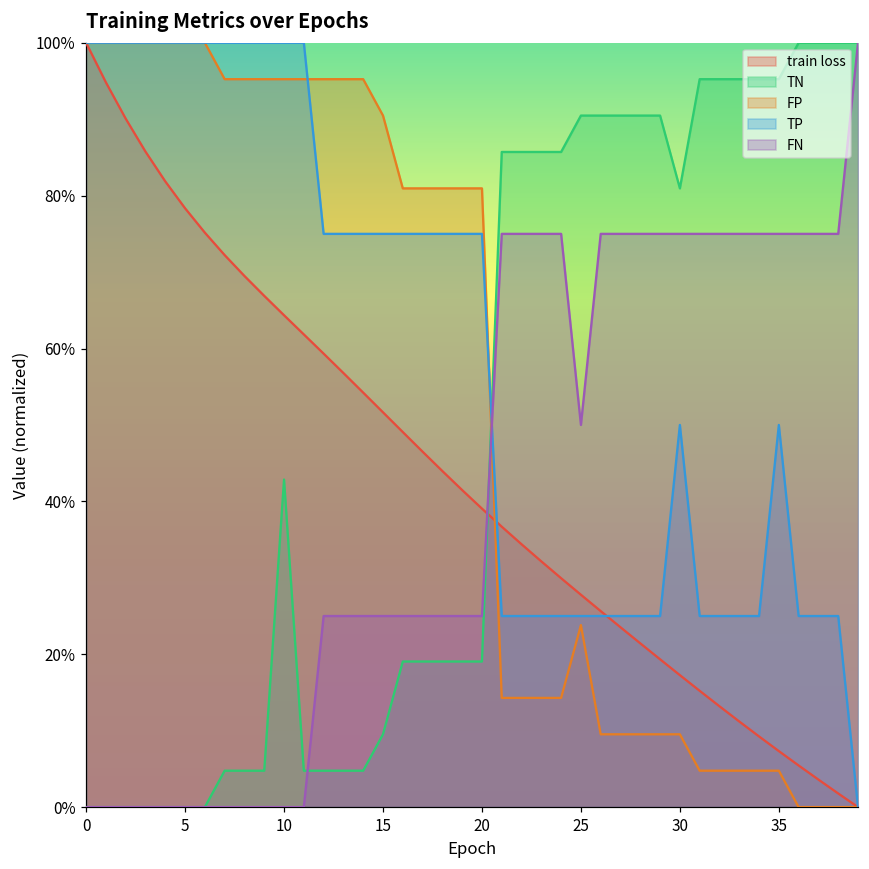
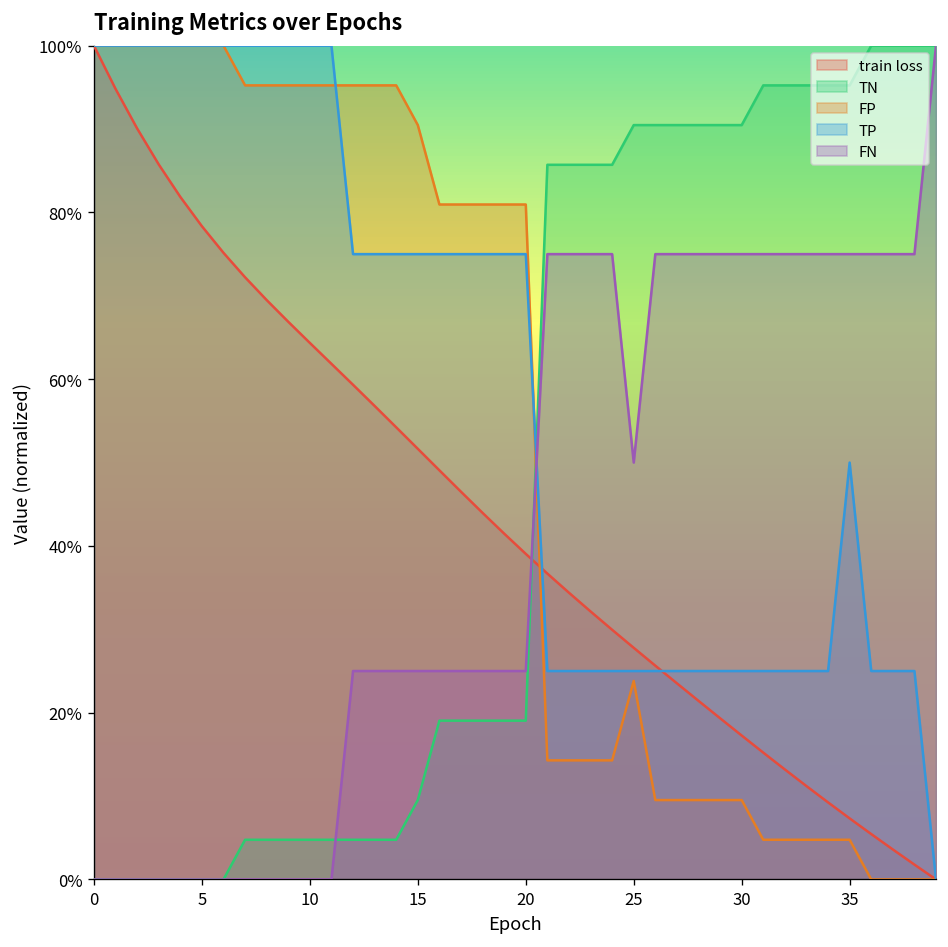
TN, 10: 43% -> 5%
TN, 30: 81% -> 90%
TP, 30: 50% -> 25%
